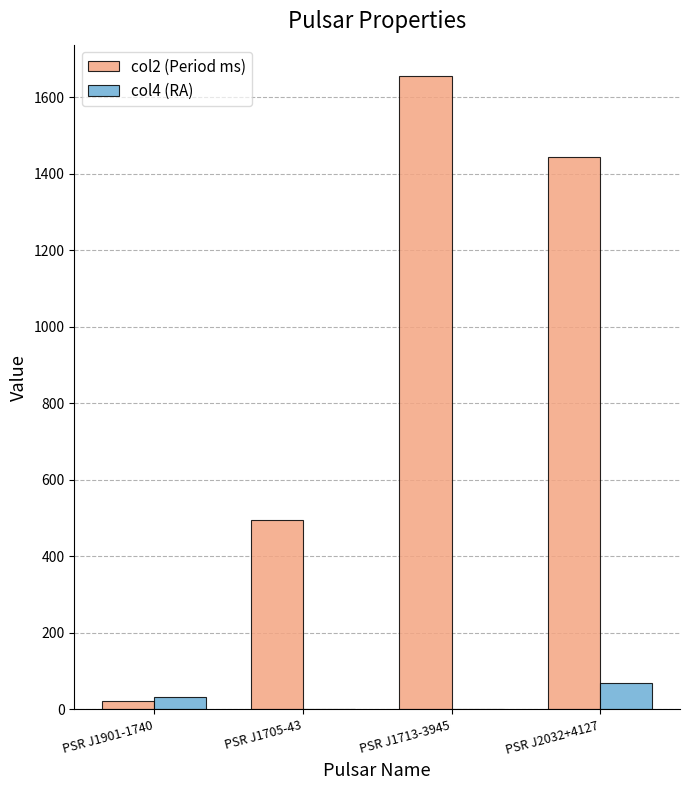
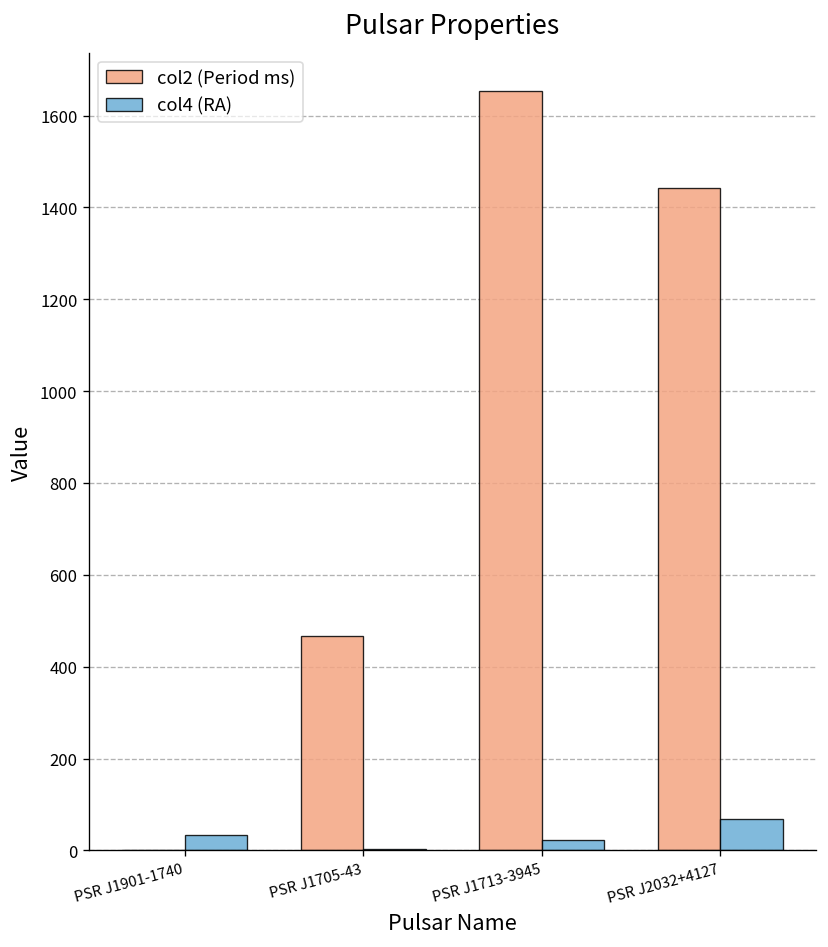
col2 (Period ms), PSR J1901-1740: 20 -> 0
col2 (Period ms), PSR J1705-43: 490 -> 470
col4 (RA), PSR J1713-3945: 0 -> 20
